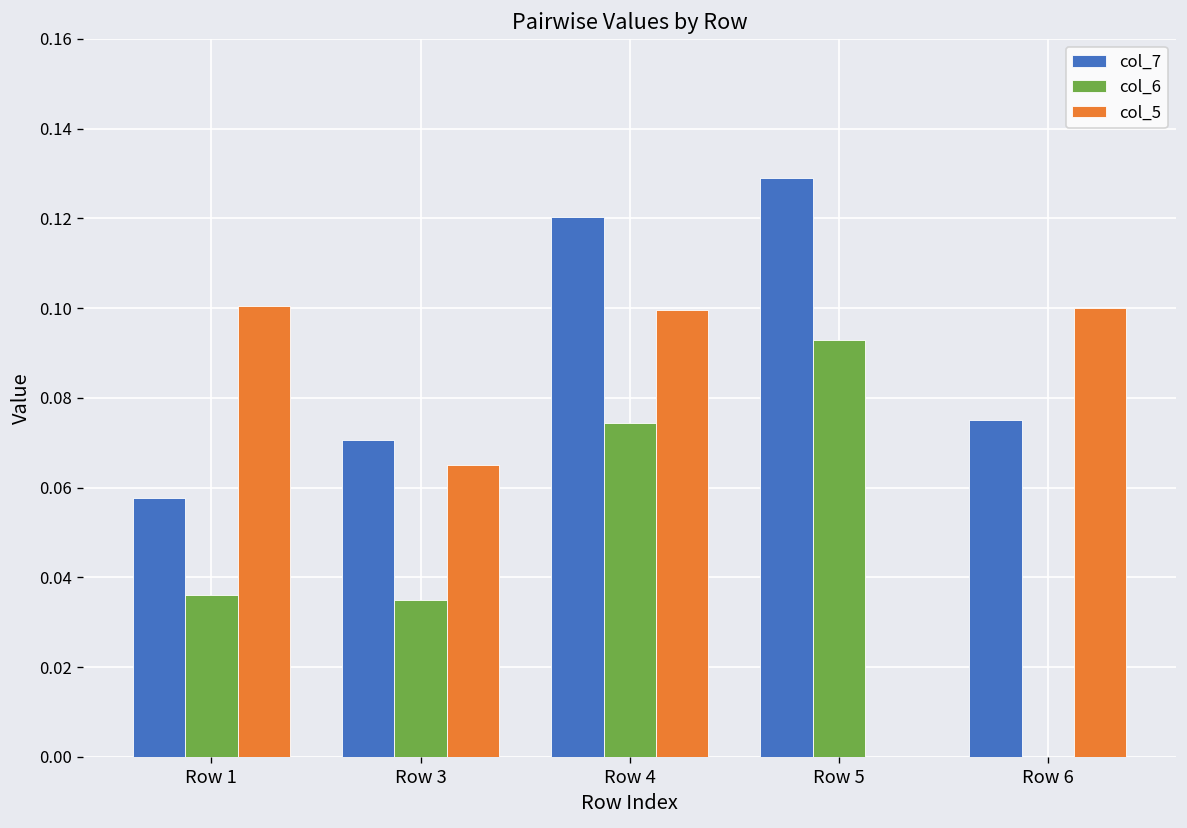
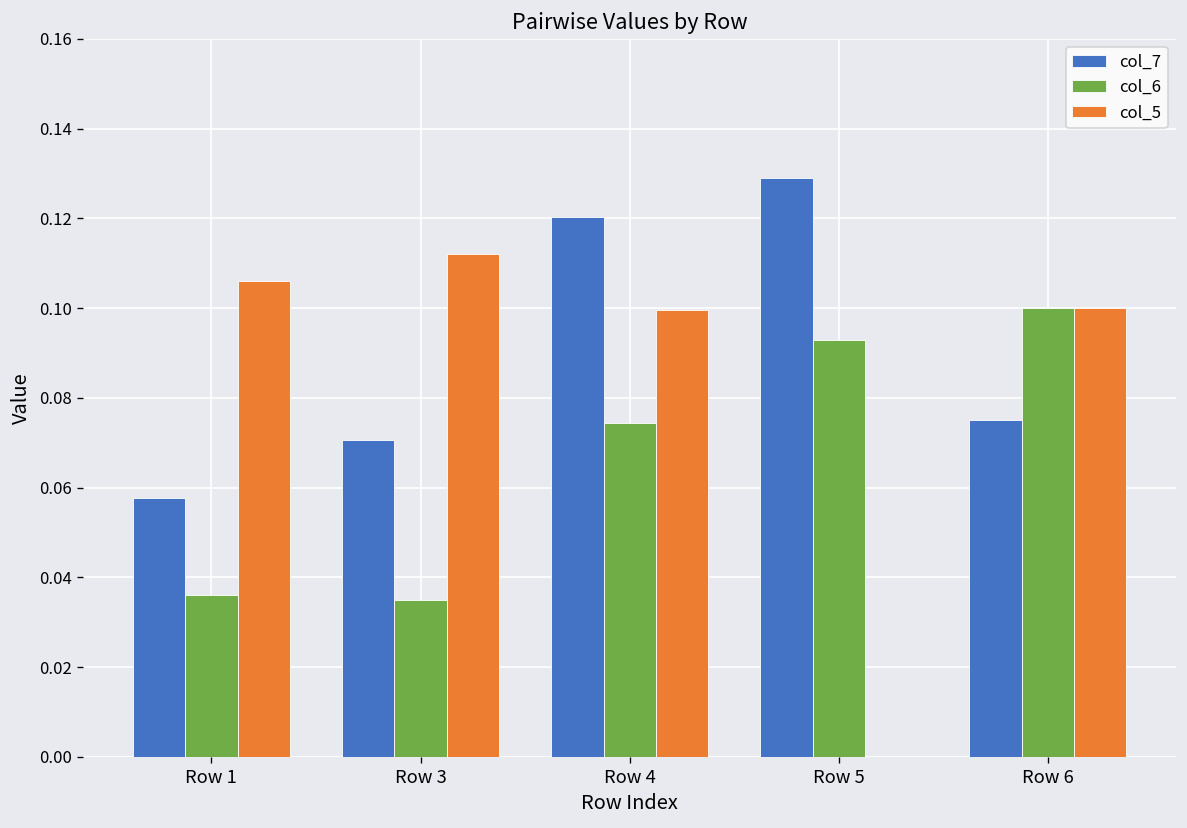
col_5, Row 1: 0.100 -> 0.106
col_5, Row 3: 0.065 -> 0.112
col_6, Row 6: 0.0 -> 0.1
